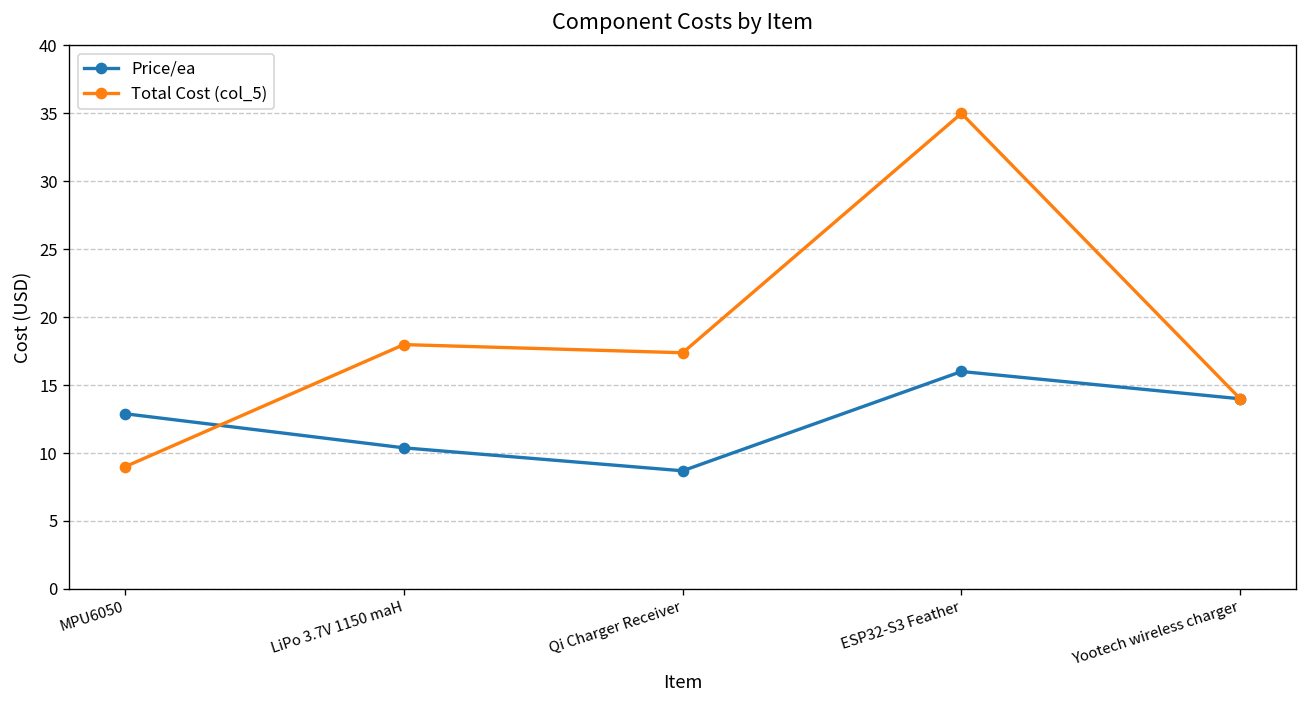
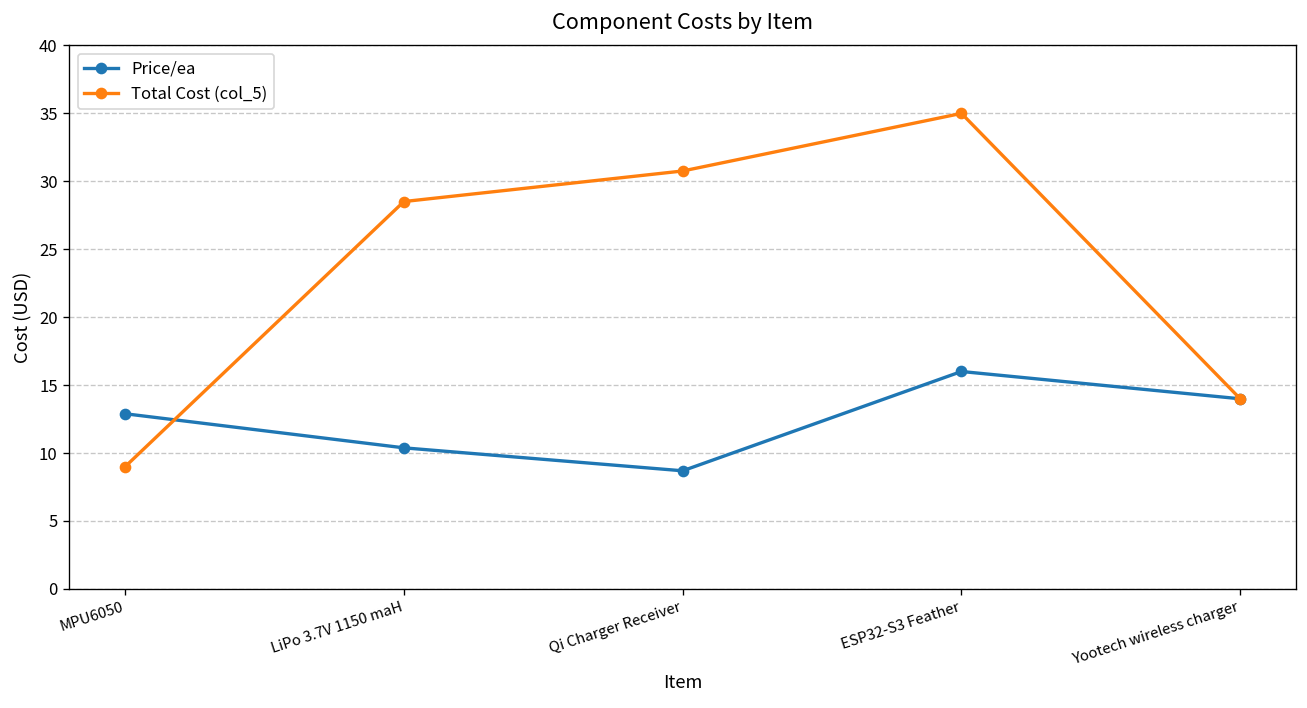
Total Cost (col_5), LiPo 3.7V 1150 maH: 18.0 -> 28.5
Total Cost (col_5), Qi Charger Receiver: 17.4 -> 30.8
